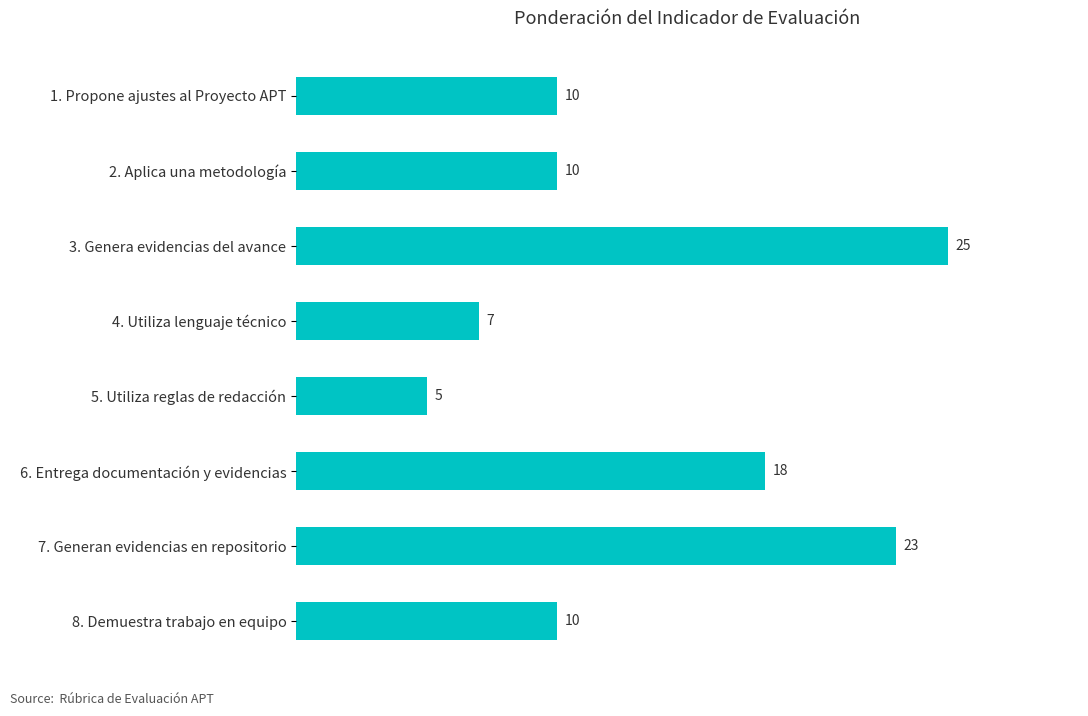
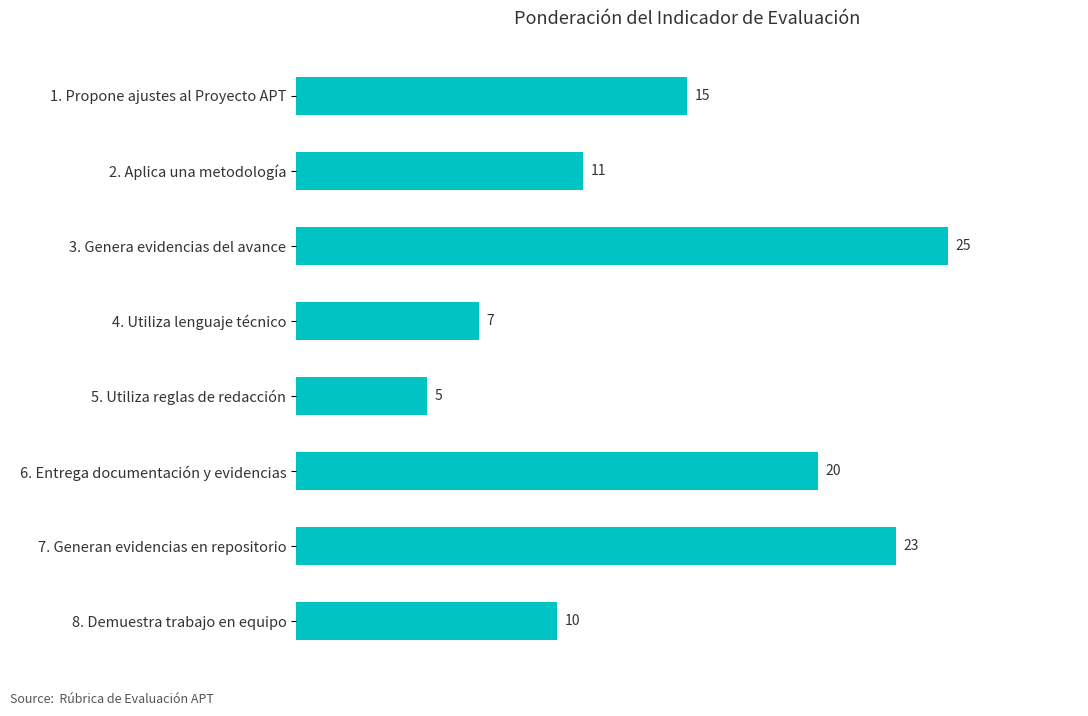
1. Propone ajustes al Proyecto APT: 10 -> 15
2. Aplica una metodología: 10 -> 11
6. Entrega documentación y evidencias: 18 -> 20
